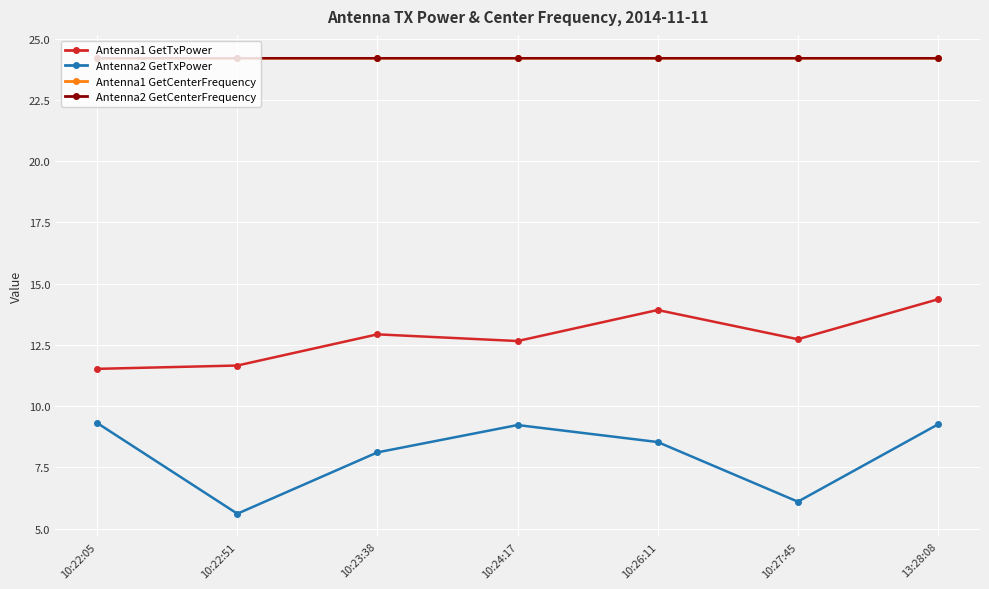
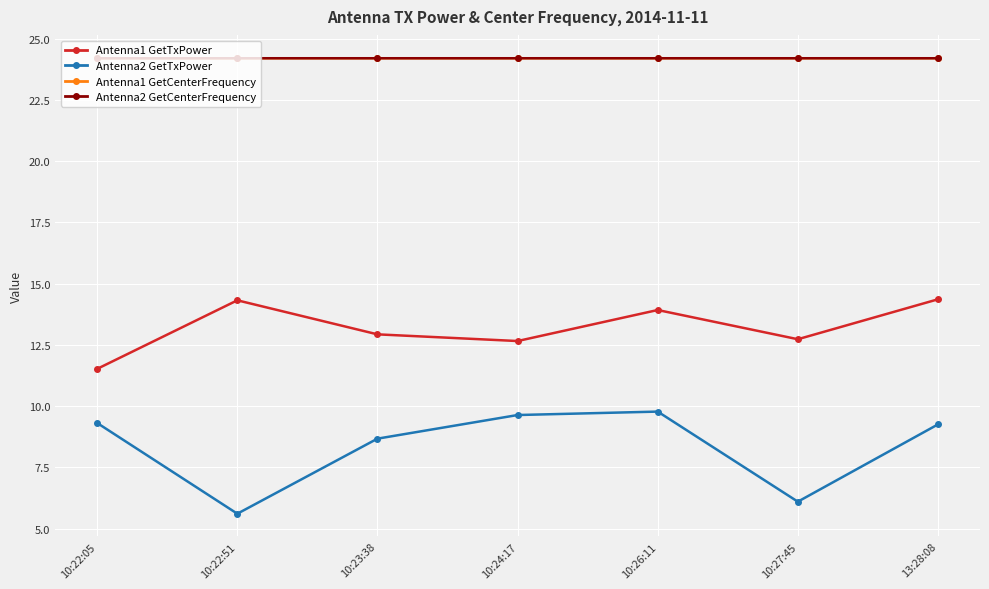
Antenna1 GetTxPower, 10:22:51: 11.7 -> 14.3
Antenna2 GetTxPower, 10:23:38: 8.1 -> 8.7
Antenna2 GetTxPower, 10:24:17: 9.2 -> 9.6
Antenna2 GetTxPower, 10:26:11: 8.5 -> 9.8
